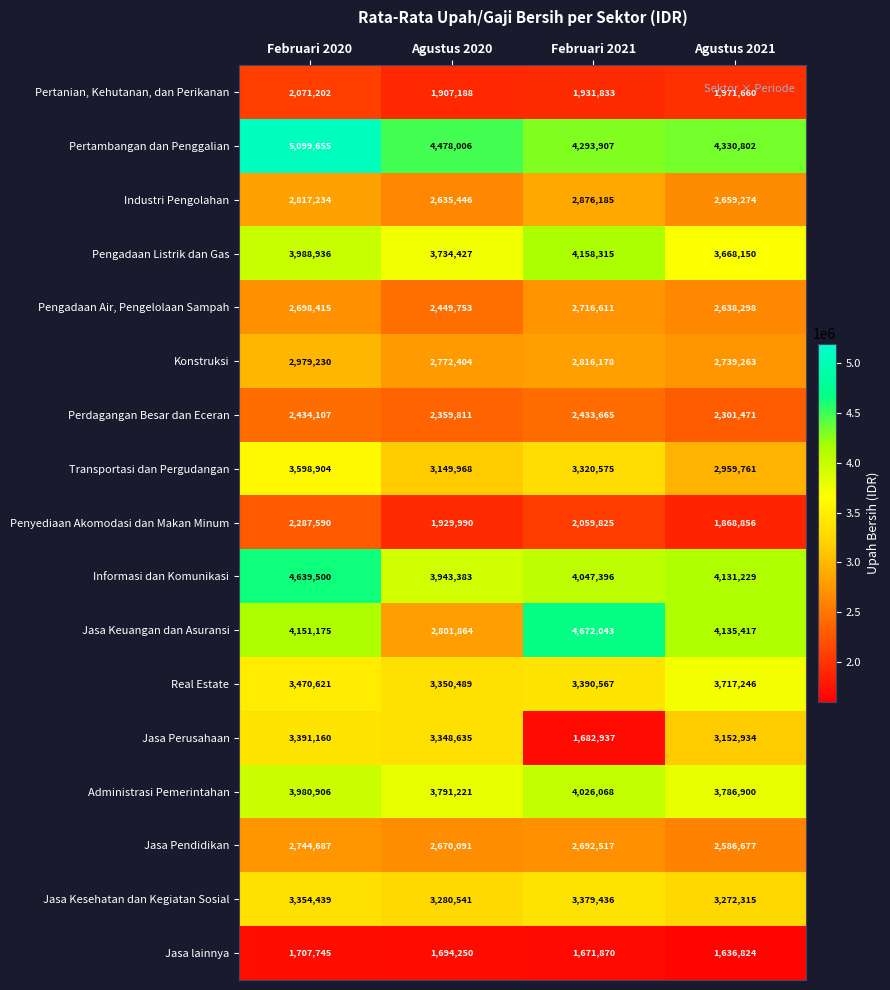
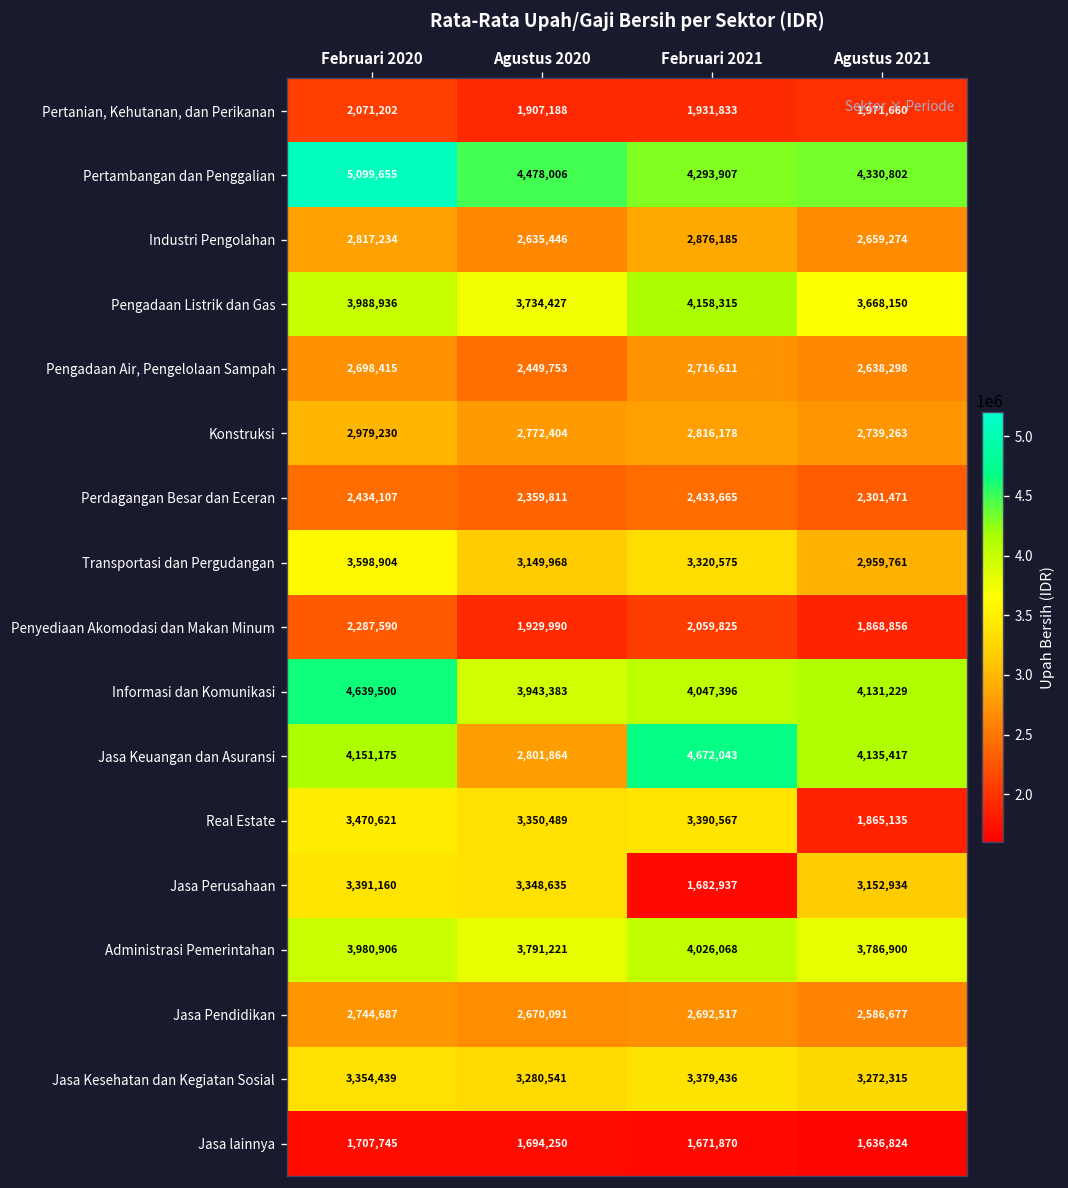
Real Estate, Agustus 2021: 3,717,246 -> 1,865,135
